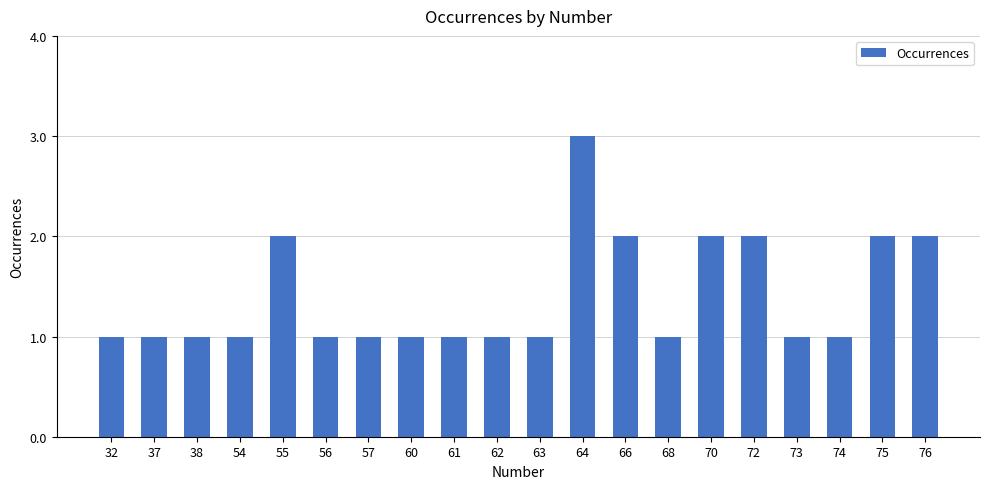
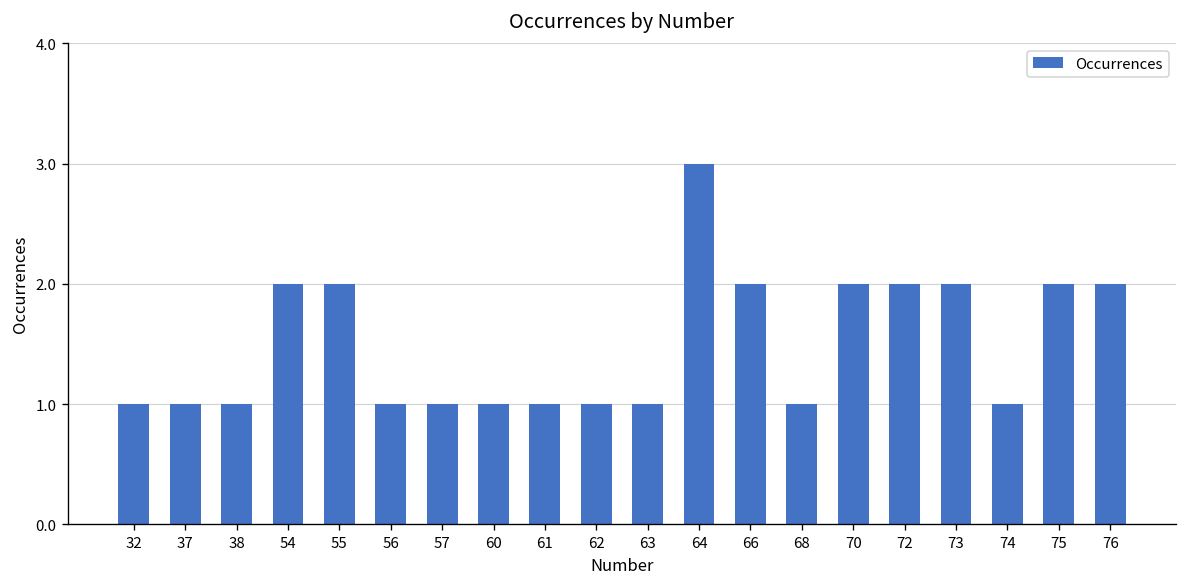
54: 1 -> 2
73: 1 -> 2
